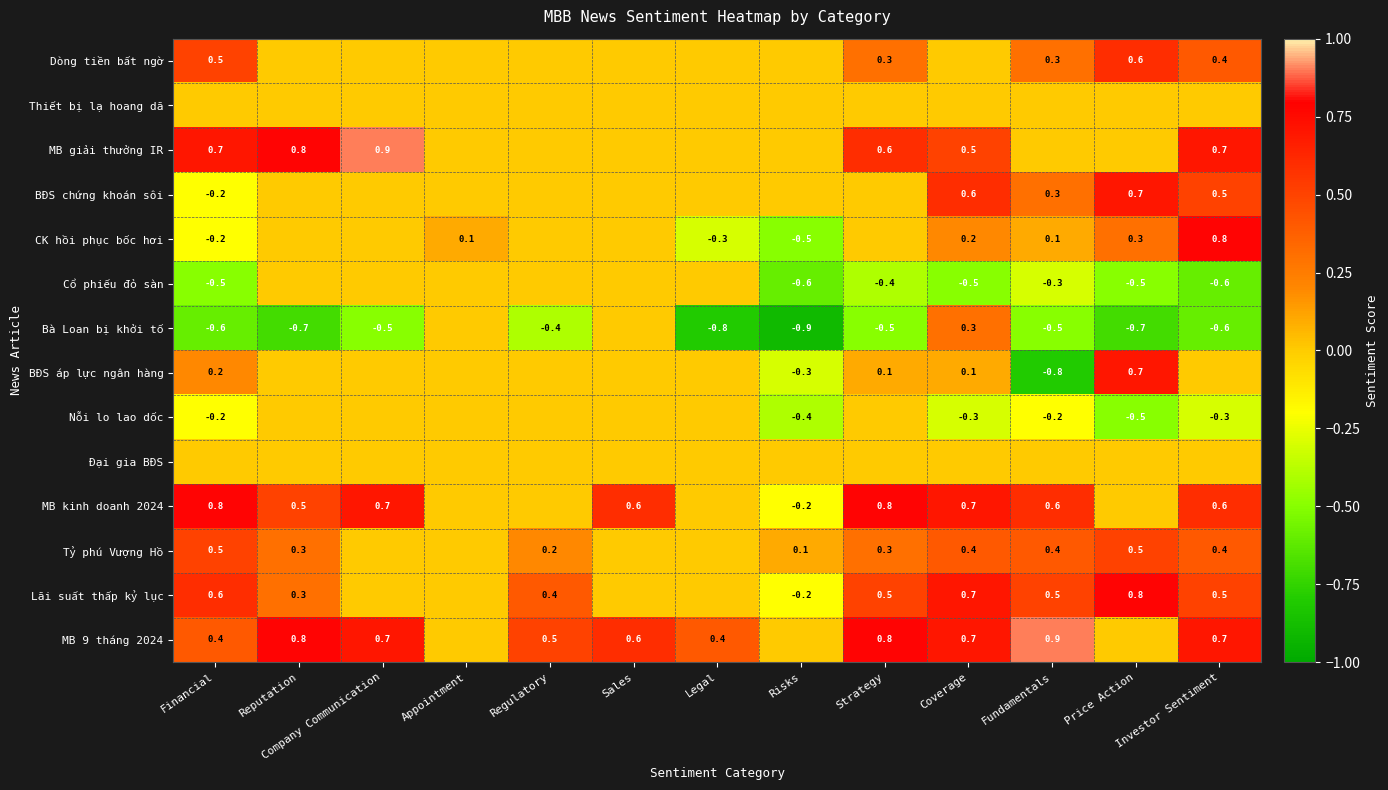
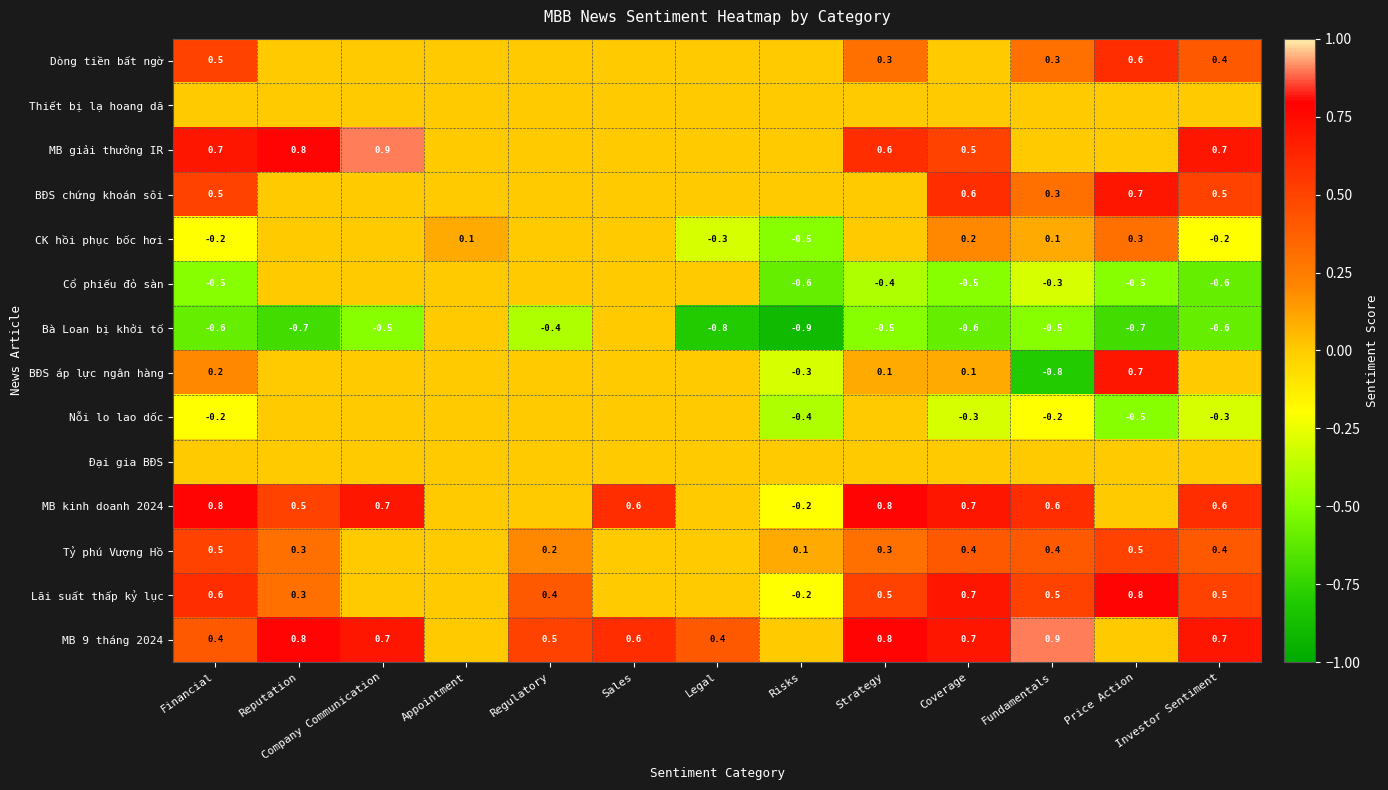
BĐS chứng khoán sôi, Financial: -0.2 -> 0.5
CK hồi phục bốc hơi, Investor Sentiment: 0.8 -> -0.2
Bà Loan bị khởi tố, Coverage: 0.3 -> -0.6
